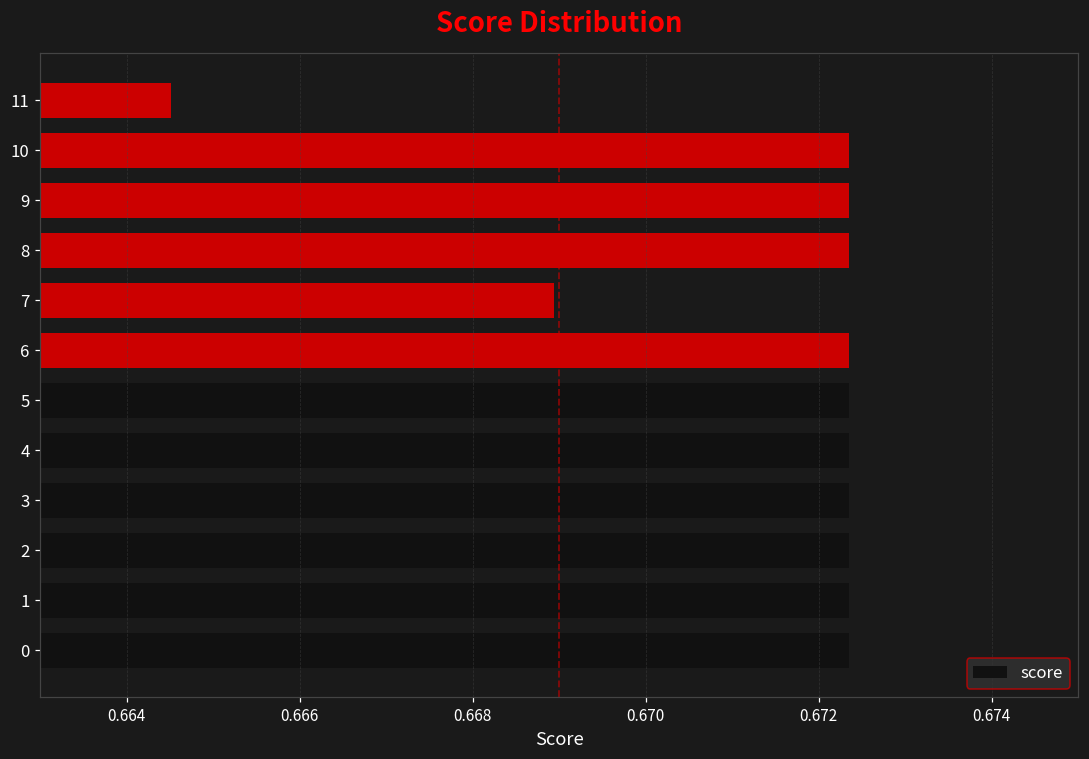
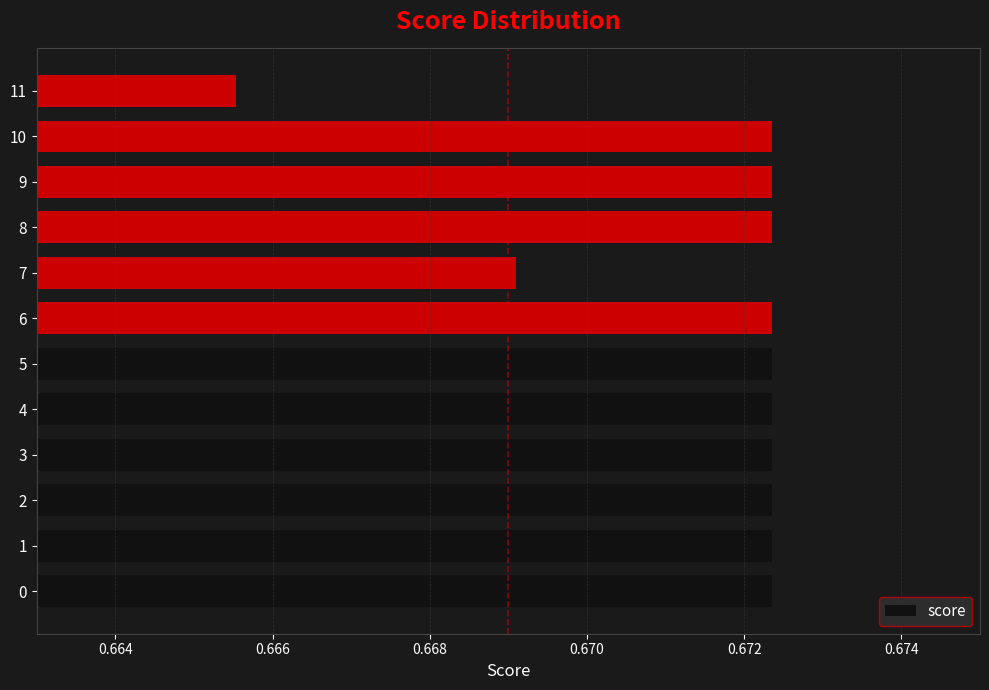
11: 0.6645 -> 0.6655
7: 0.6689 -> 0.6691
